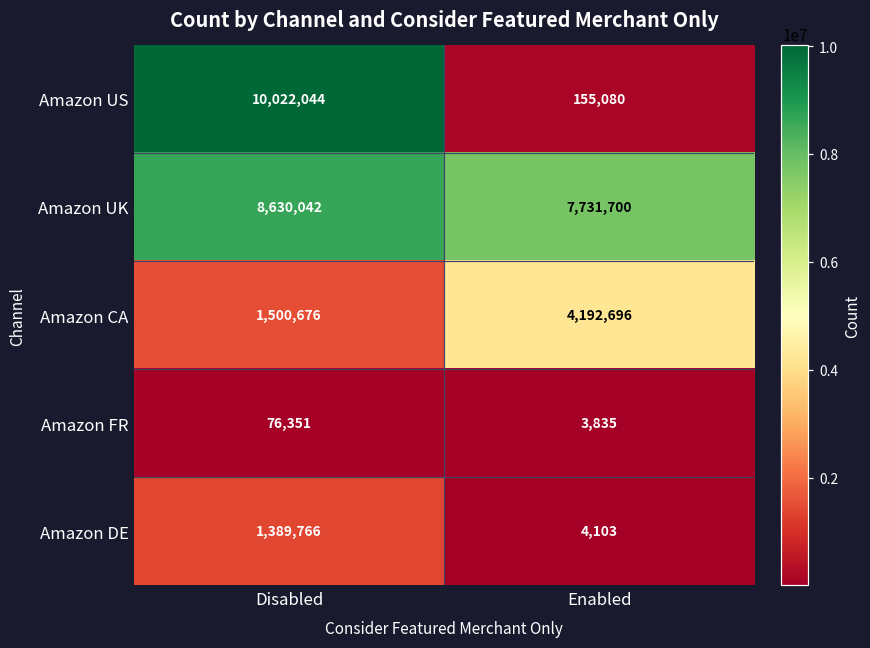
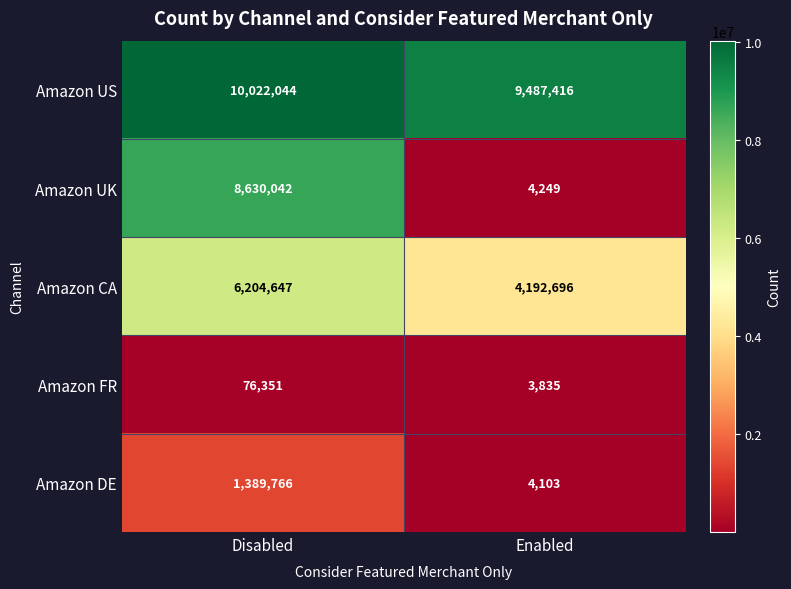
Amazon US, Enabled: 155,080 -> 9,487,416
Amazon UK, Enabled: 7,731,700 -> 4,249
Amazon CA, Disabled: 1,500,676 -> 6,204,647
